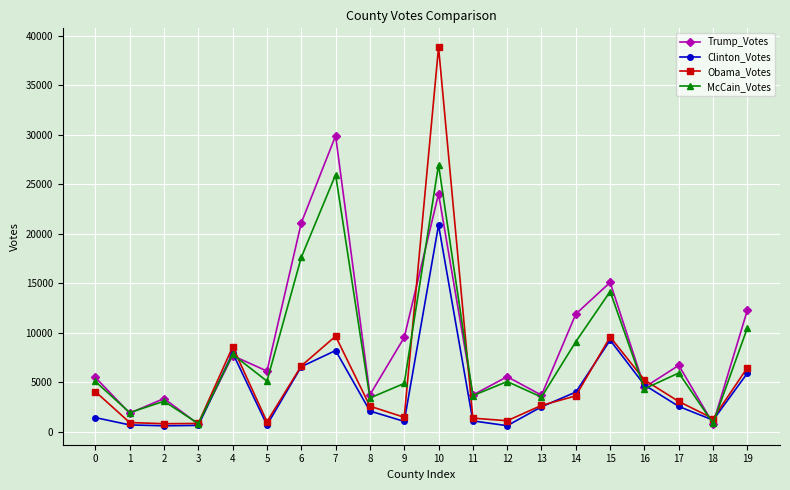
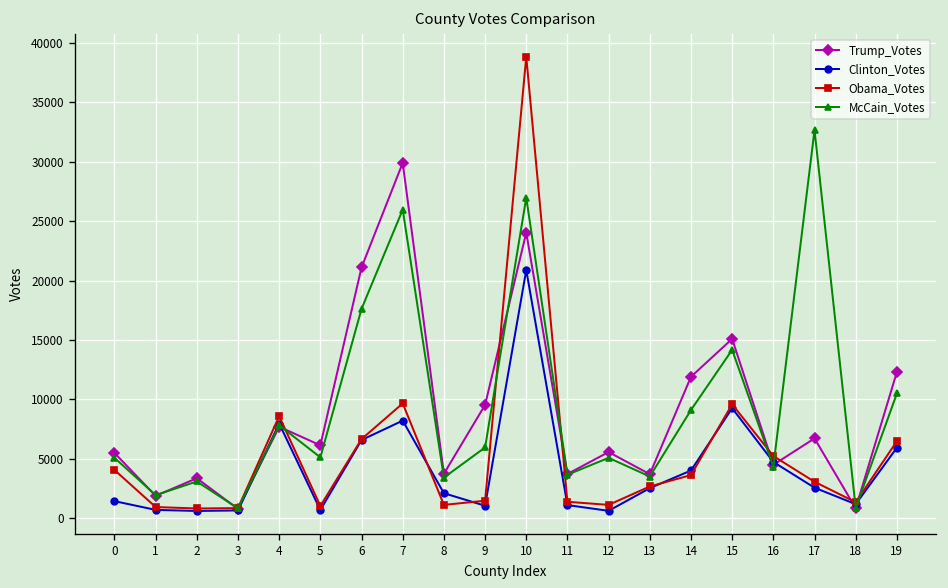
Obama_Votes, 8: 3000 -> 1000
McCain_Votes, 9: 5000 -> 6000
McCain_Votes, 17: 6000 -> 33000
